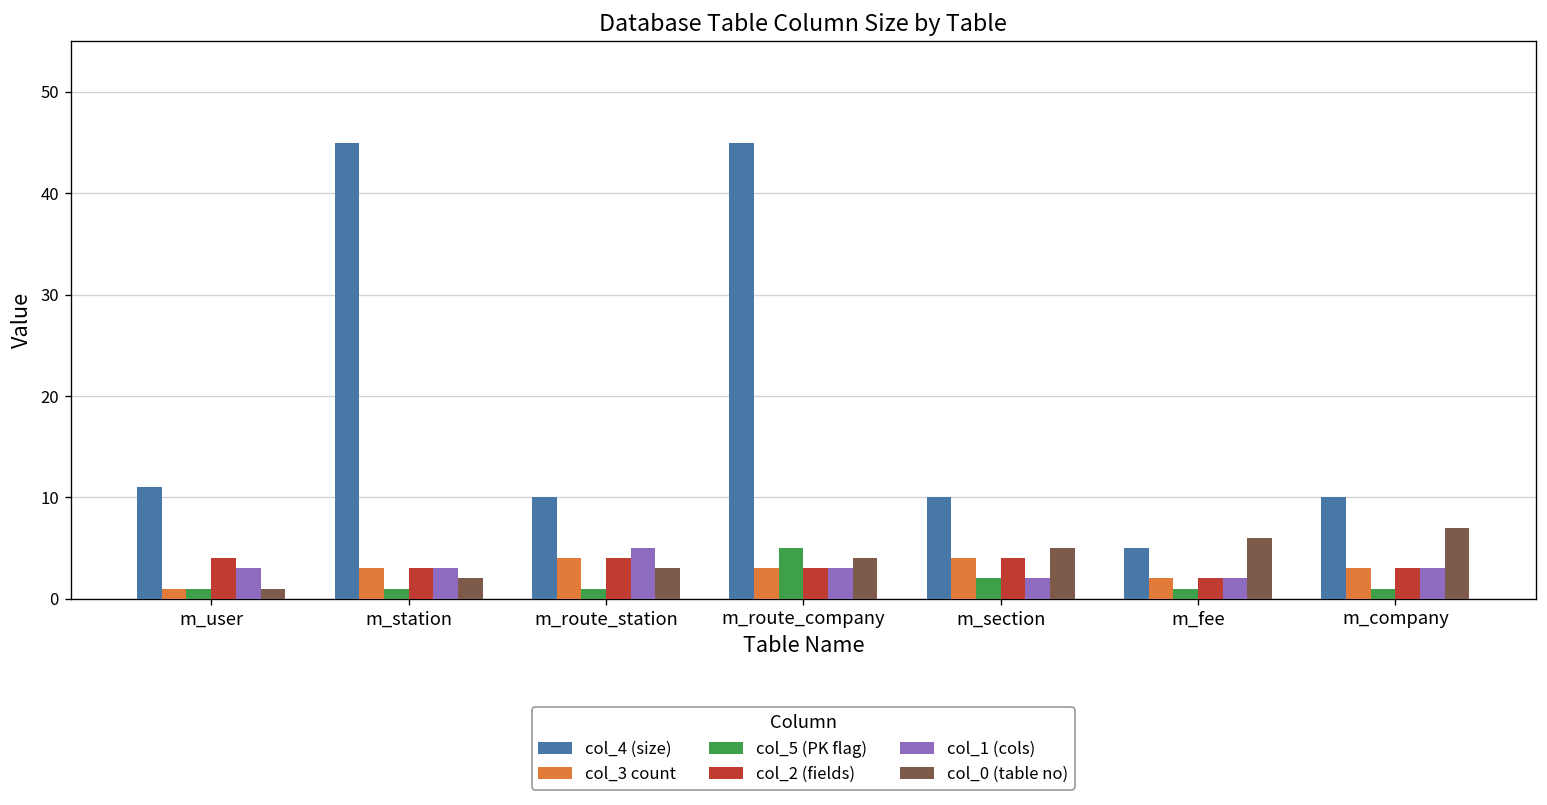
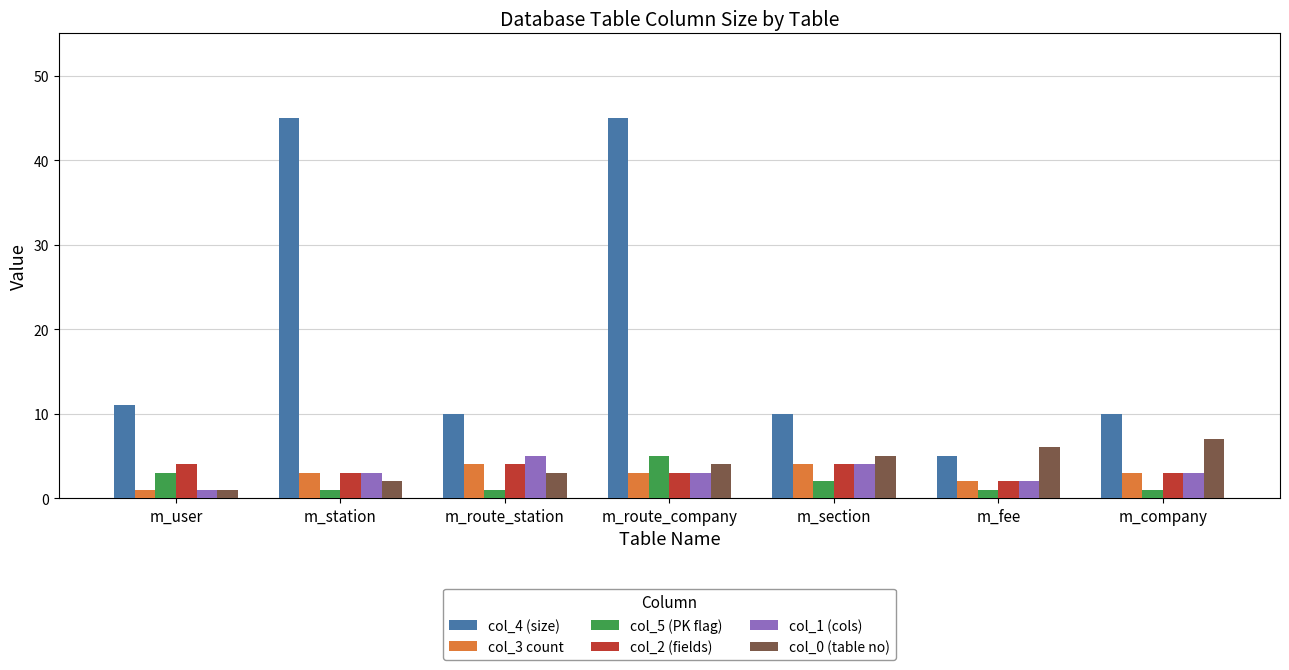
col_5 (PK flag), m_user: 1 -> 3
col_1 (cols), m_user: 3 -> 1
col_1 (cols), m_section: 2 -> 4
